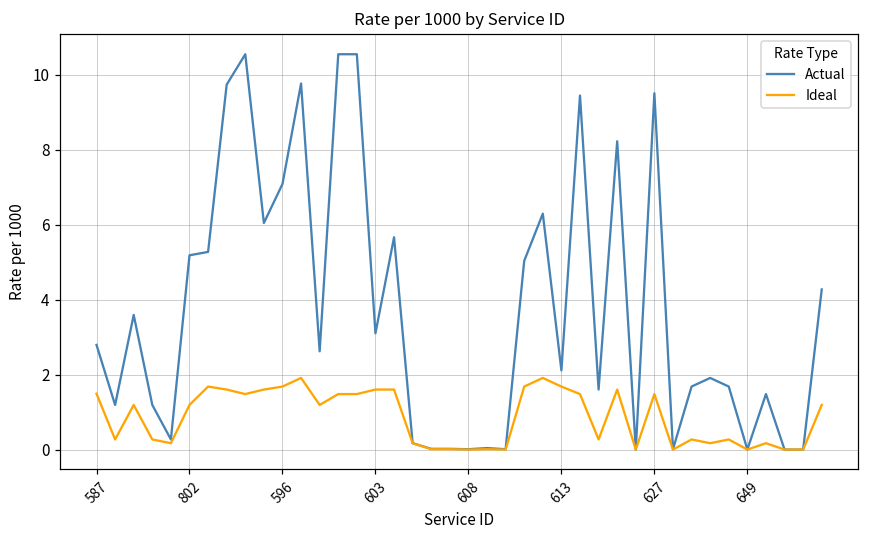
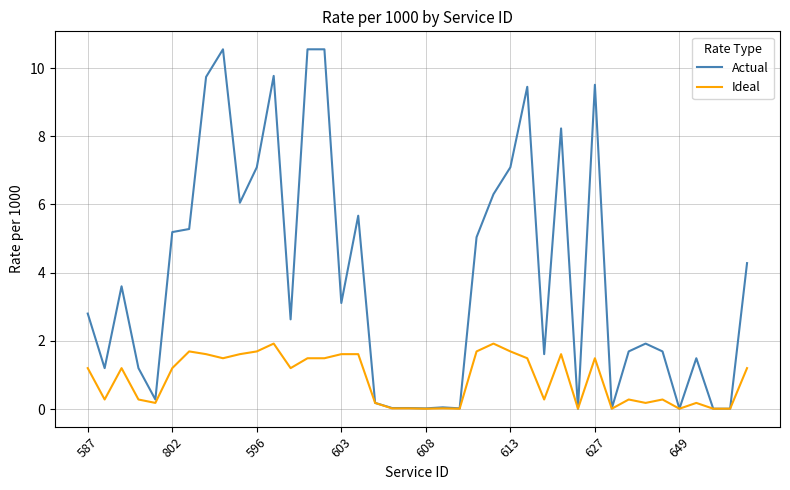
Ideal, 587: 1.5 -> 1.2
Actual, 613: 2.1 -> 7.1
